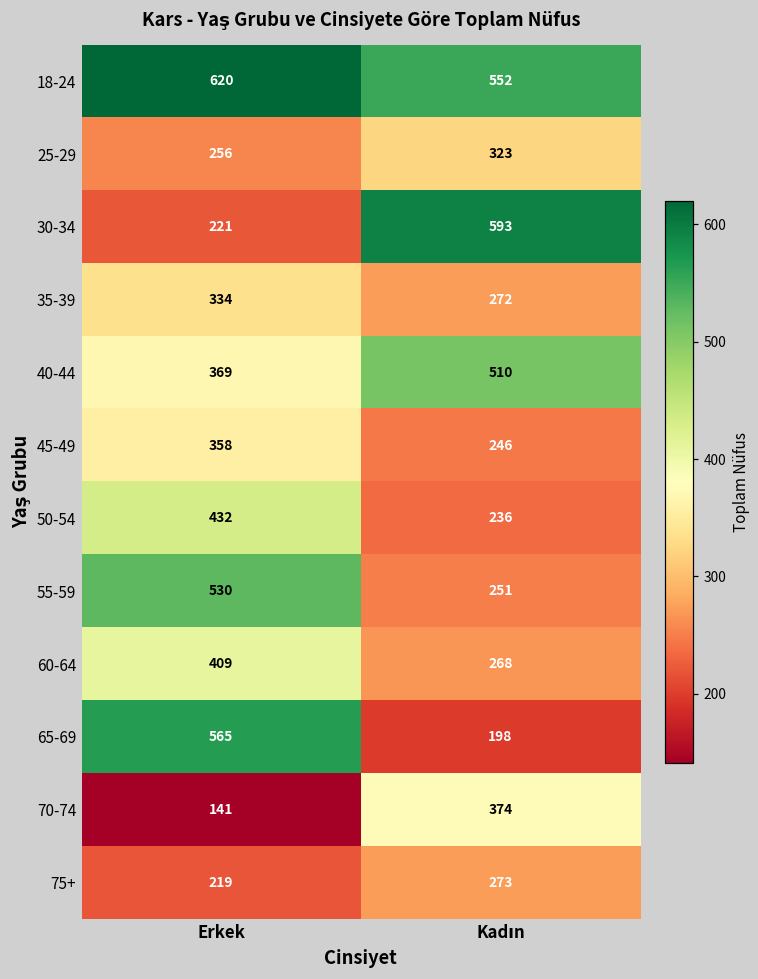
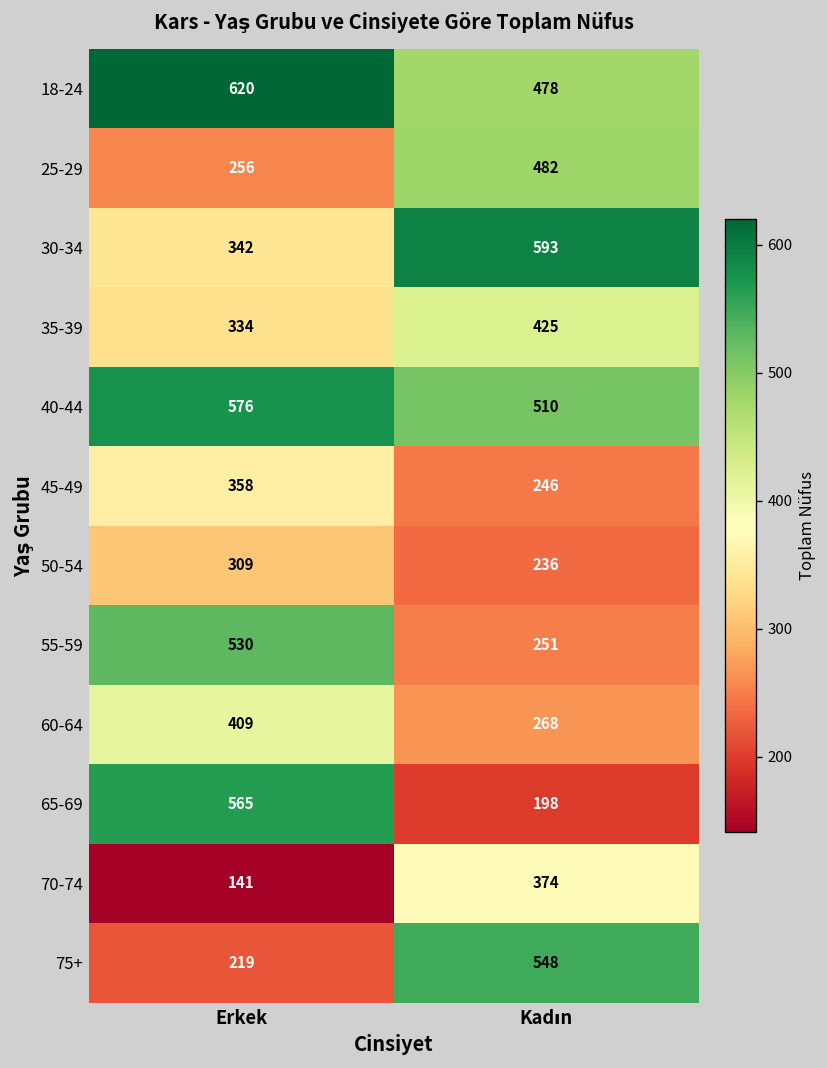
18-24, Kadın: 552 -> 478
25-29, Kadın: 323 -> 482
30-34, Erkek: 221 -> 342
35-39, Kadın: 272 -> 425
40-44, Erkek: 369 -> 576
50-54, Erkek: 432 -> 309
75+, Kadın: 273 -> 548
